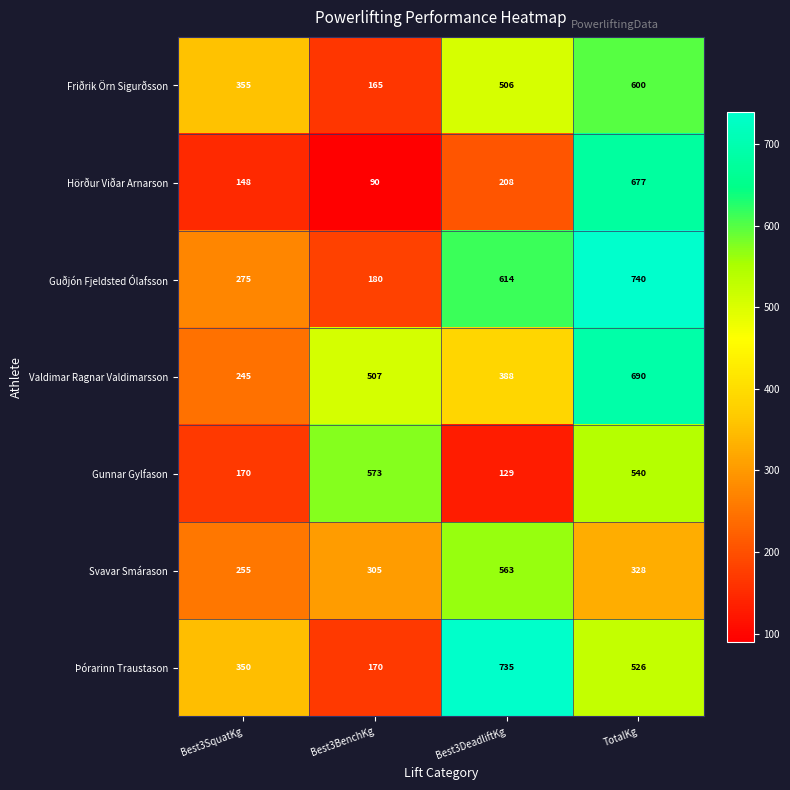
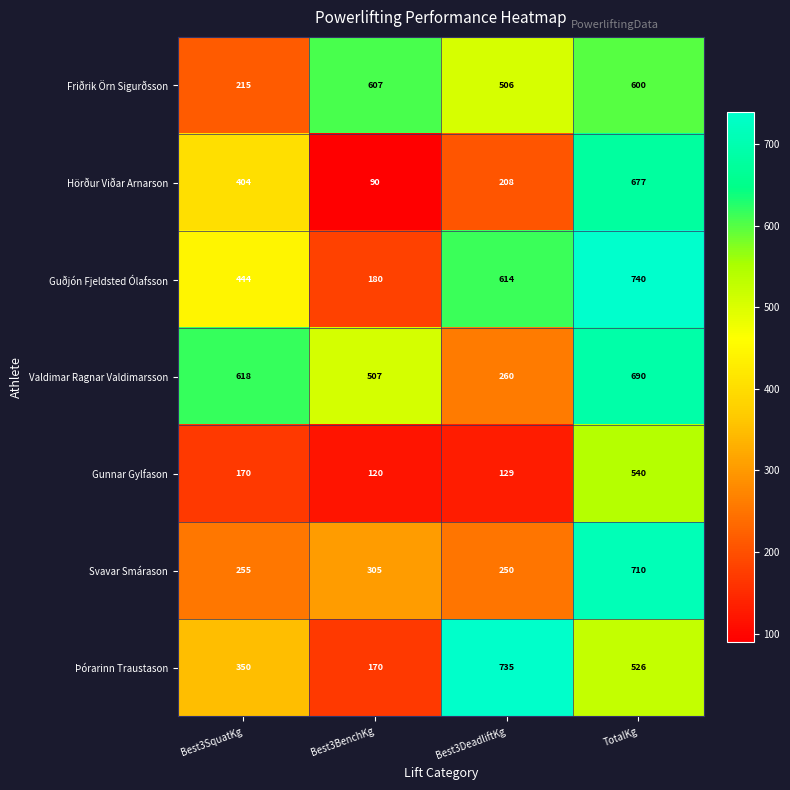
Friðrik Örn Sigurðsson, Best3SquatKg: 355 -> 215
Friðrik Örn Sigurðsson, Best3BenchKg: 165 -> 607
Hörður Viðar Arnarson, Best3SquatKg: 148 -> 404
Guðjón Fjeldsted Ólafsson, Best3SquatKg: 275 -> 444
Valdimar Ragnar Valdimarsson, Best3SquatKg: 245 -> 618
Valdimar Ragnar Valdimarsson, Best3DeadliftKg: 388 -> 260
Gunnar Gylfason, Best3BenchKg: 573 -> 120
Svavar Smárason, Best3DeadliftKg: 563 -> 250
Svavar Smárason, TotalKg: 328 -> 710
